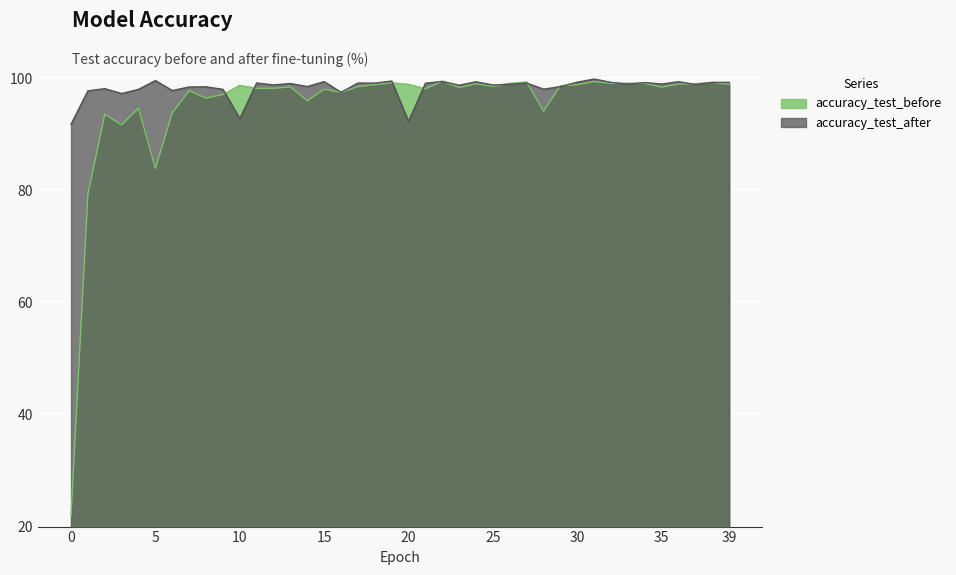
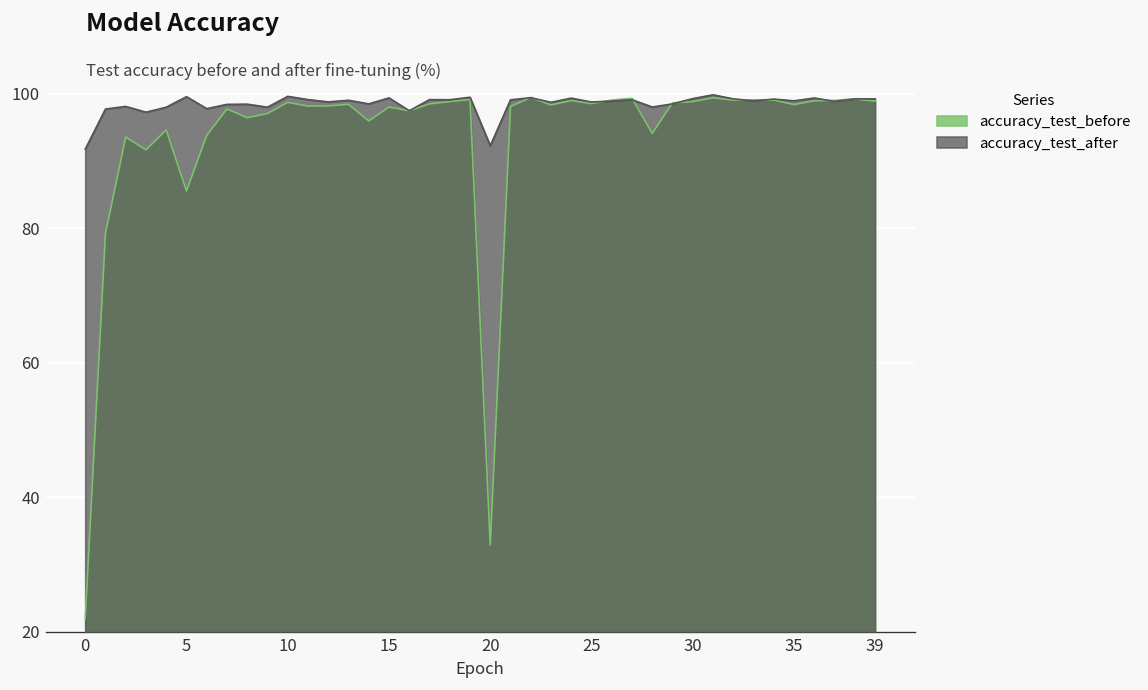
accuracy_test_before, 5: 84 -> 86
accuracy_test_after, 10: 93 -> 100
accuracy_test_before, 20: 99 -> 33
